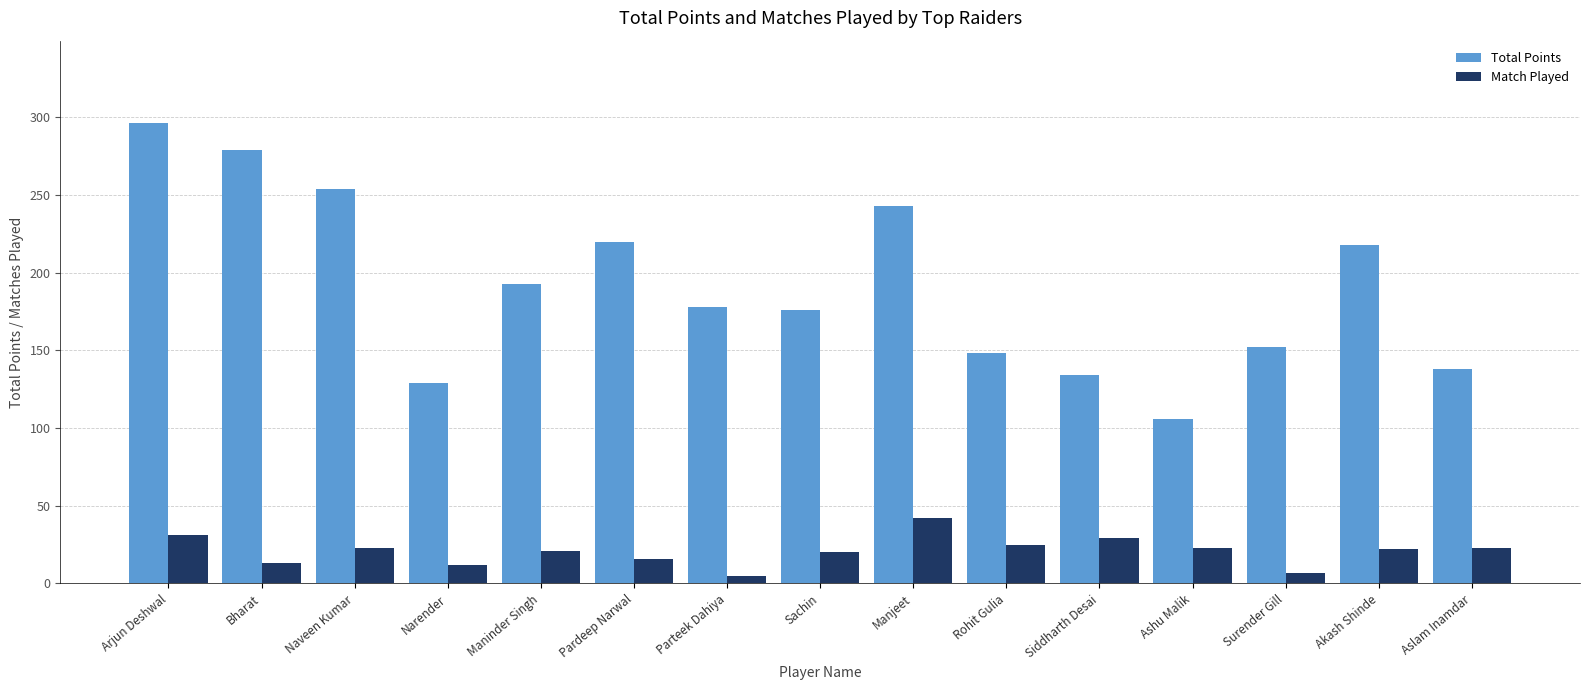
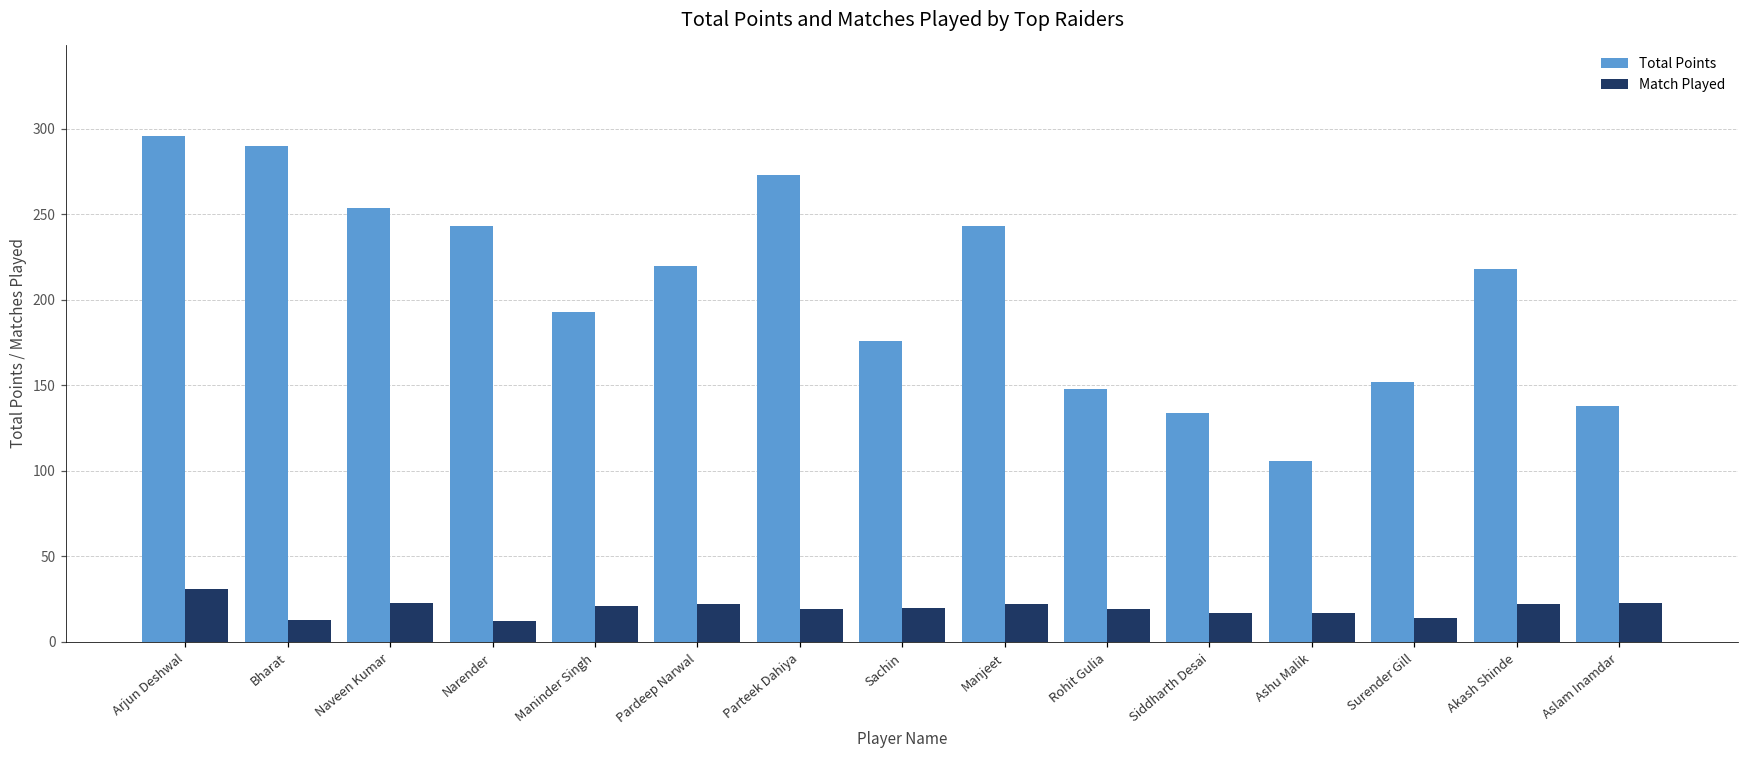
Total Points, Bharat: 279 -> 290
Total Points, Narender: 129 -> 243
Match Played, Pardeep Narwal: 16 -> 22
Total Points, Parteek Dahiya: 178 -> 273
Match Played, Parteek Dahiya: 5 -> 19
Match Played, Manjeet: 42 -> 22
Match Played, Rohit Gulia: 25 -> 19
Match Played, Siddharth Desai: 29 -> 17
Match Played, Ashu Malik: 23 -> 17
Match Played, Surender Gill: 7 -> 14
